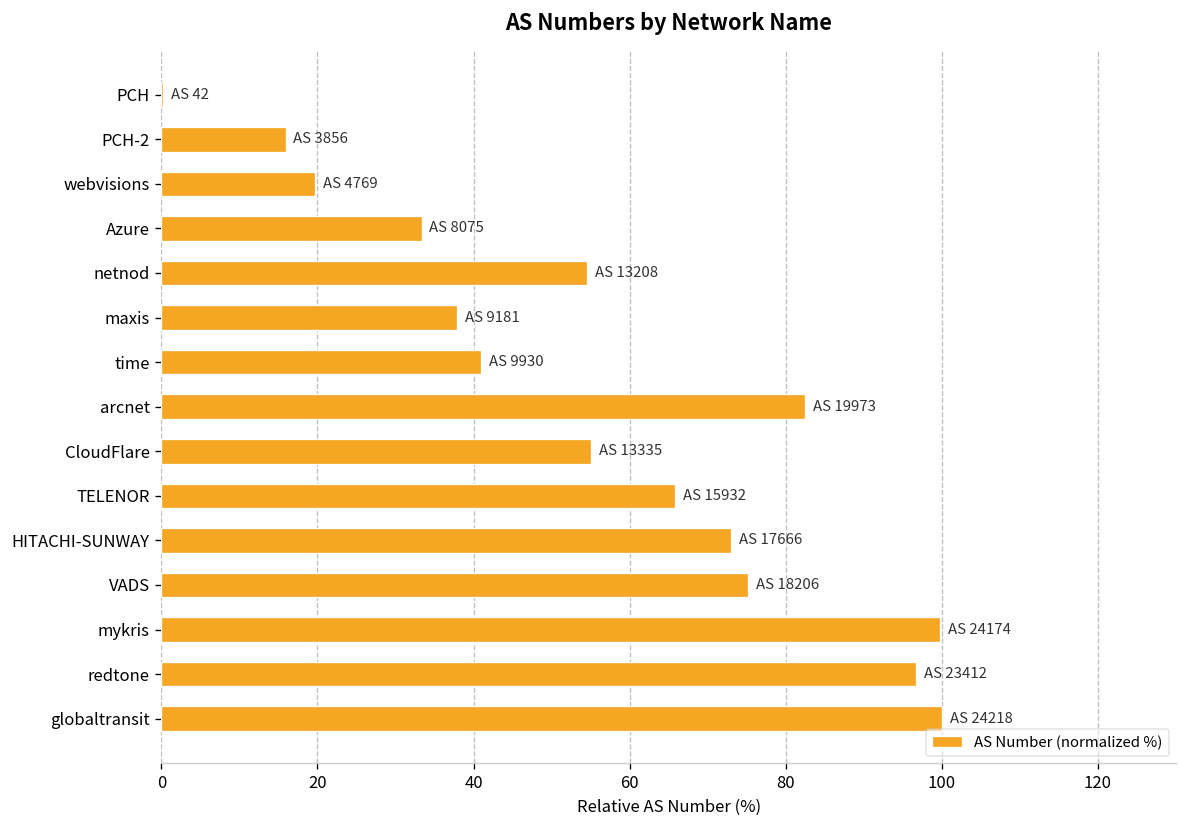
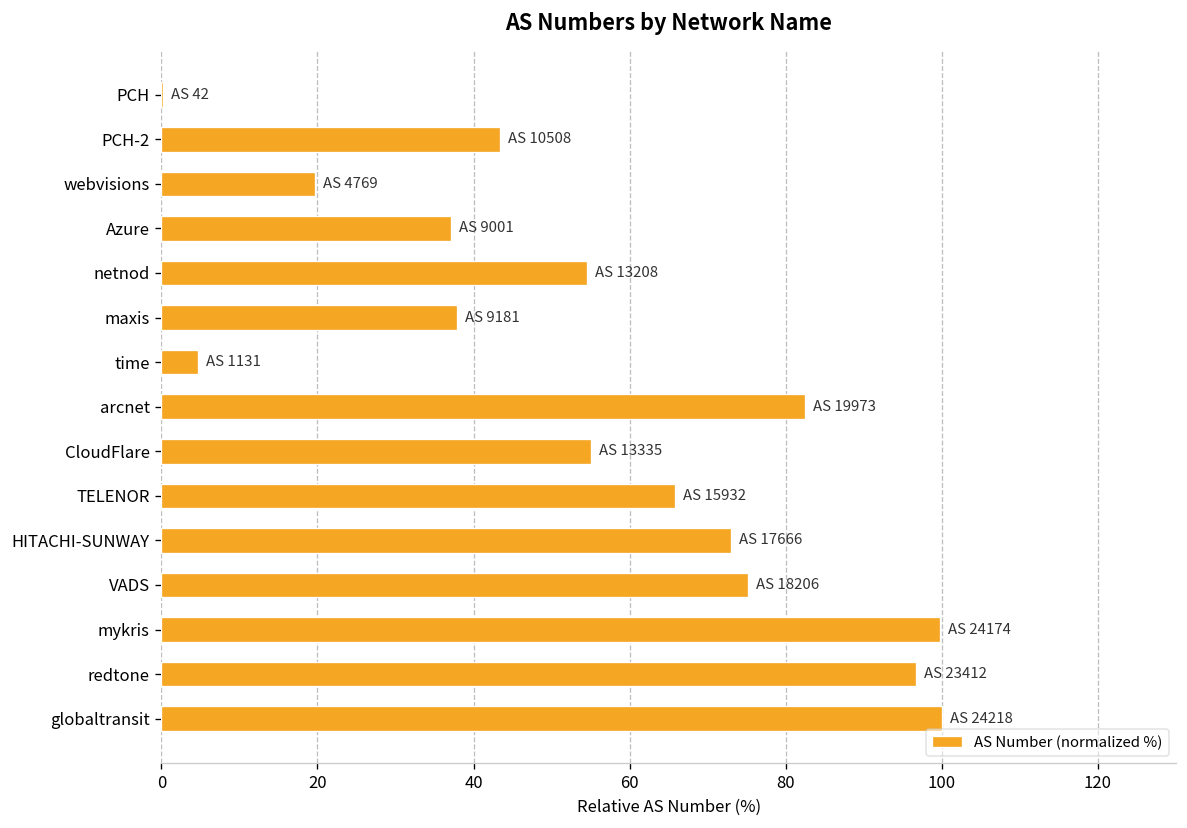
PCH-2: 3856 -> 10508
Azure: 8075 -> 9001
time: 9930 -> 1131
